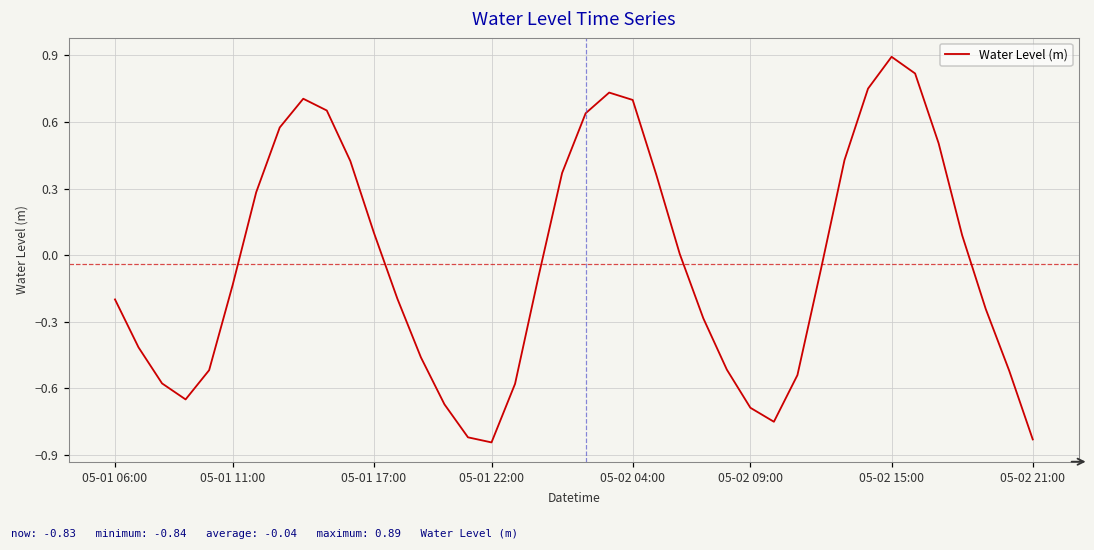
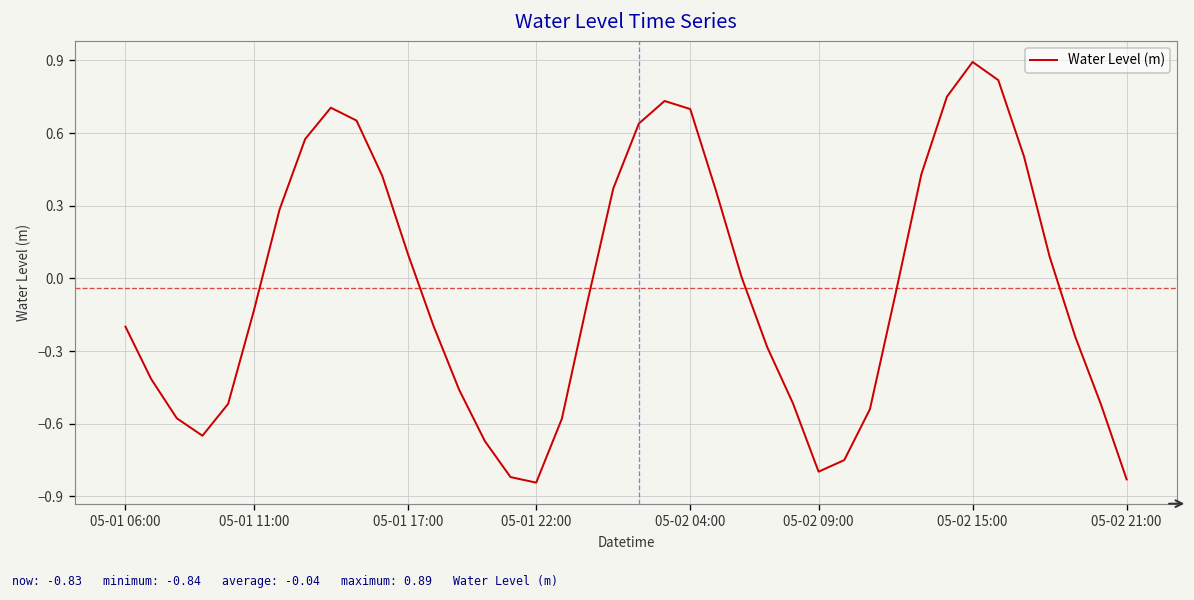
05-02 09:00: -0.69 -> -0.80
